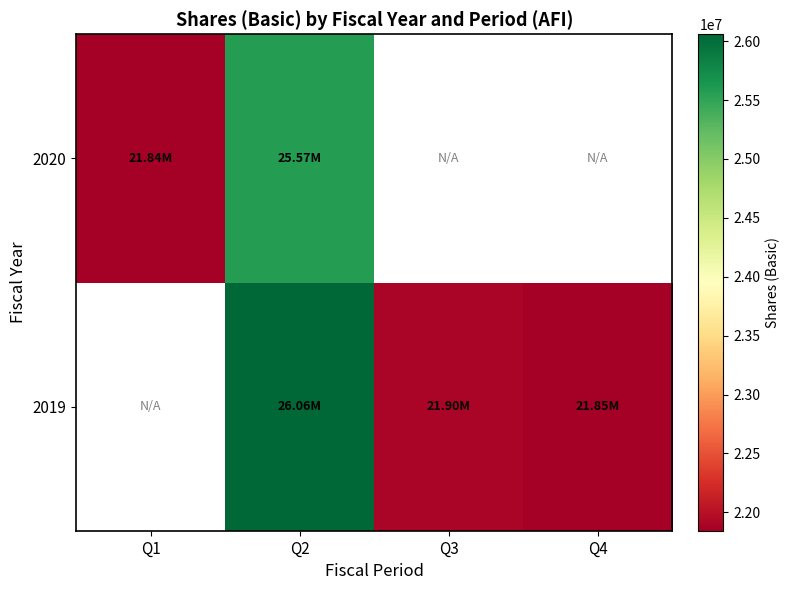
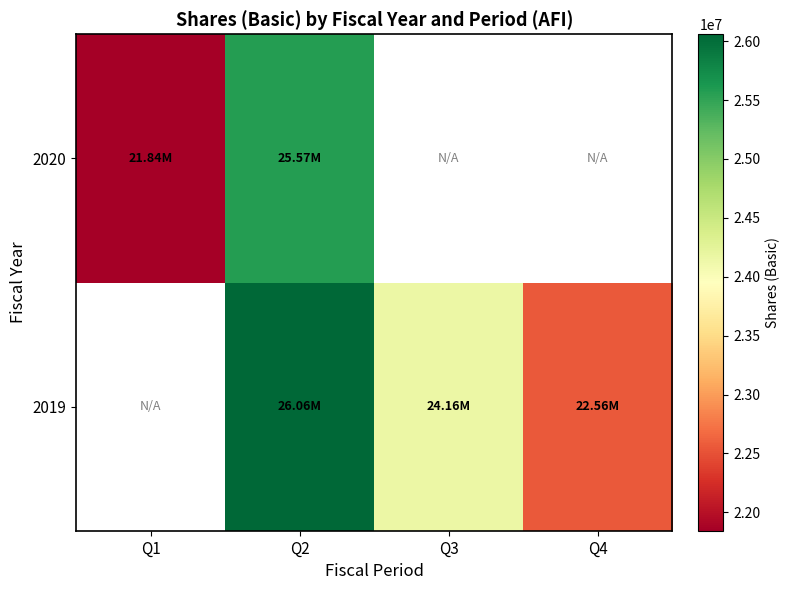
2019, Q3: 21.90M -> 24.16M
2019, Q4: 21.85M -> 22.56M
